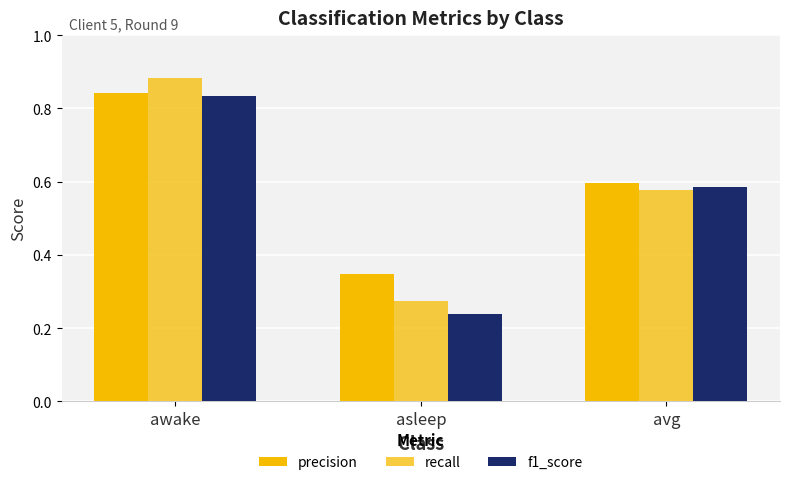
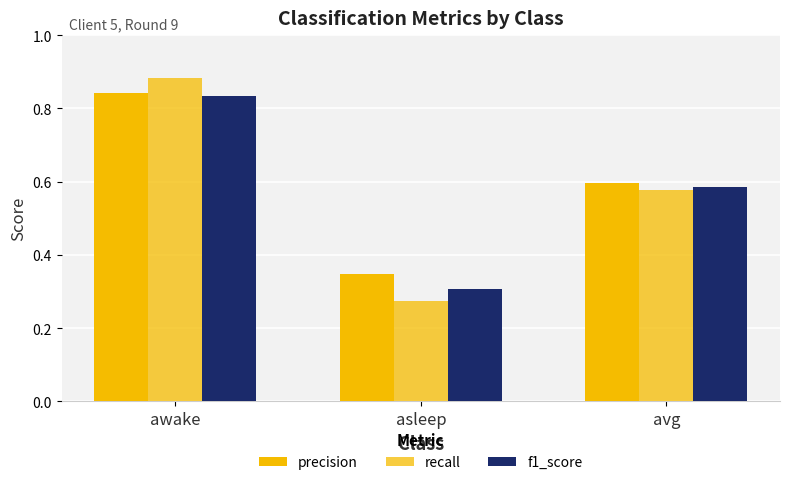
f1_score, asleep: 0.24 -> 0.31
